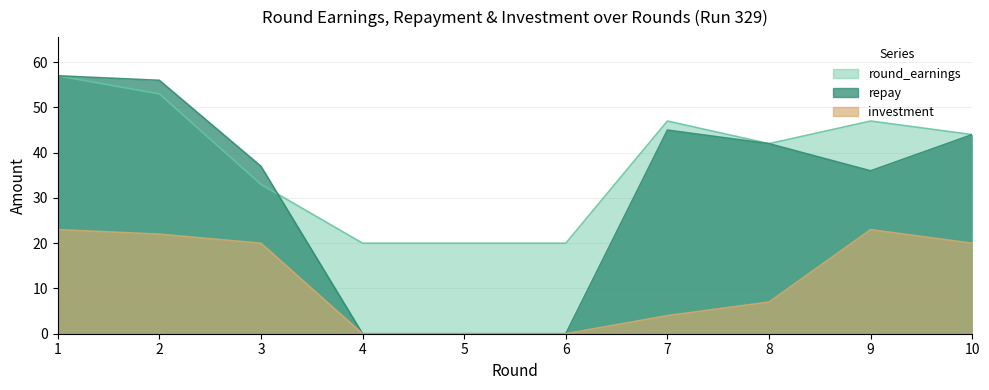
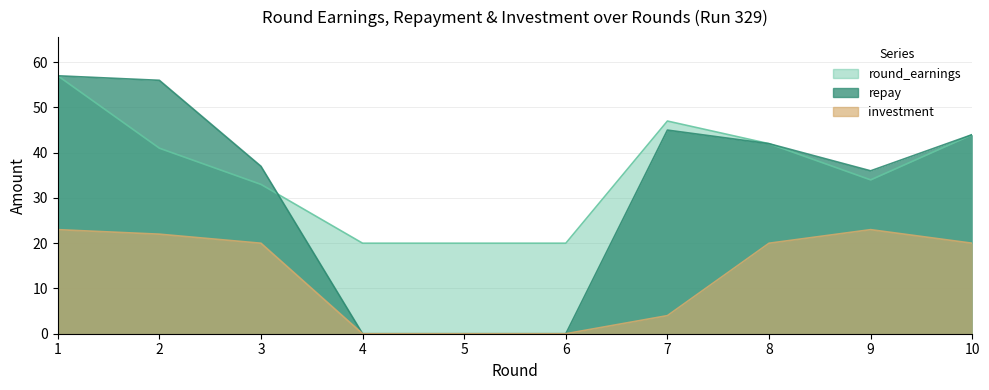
round_earnings, 2: 53 -> 41
investment, 8: 7 -> 20
round_earnings, 9: 47 -> 34
